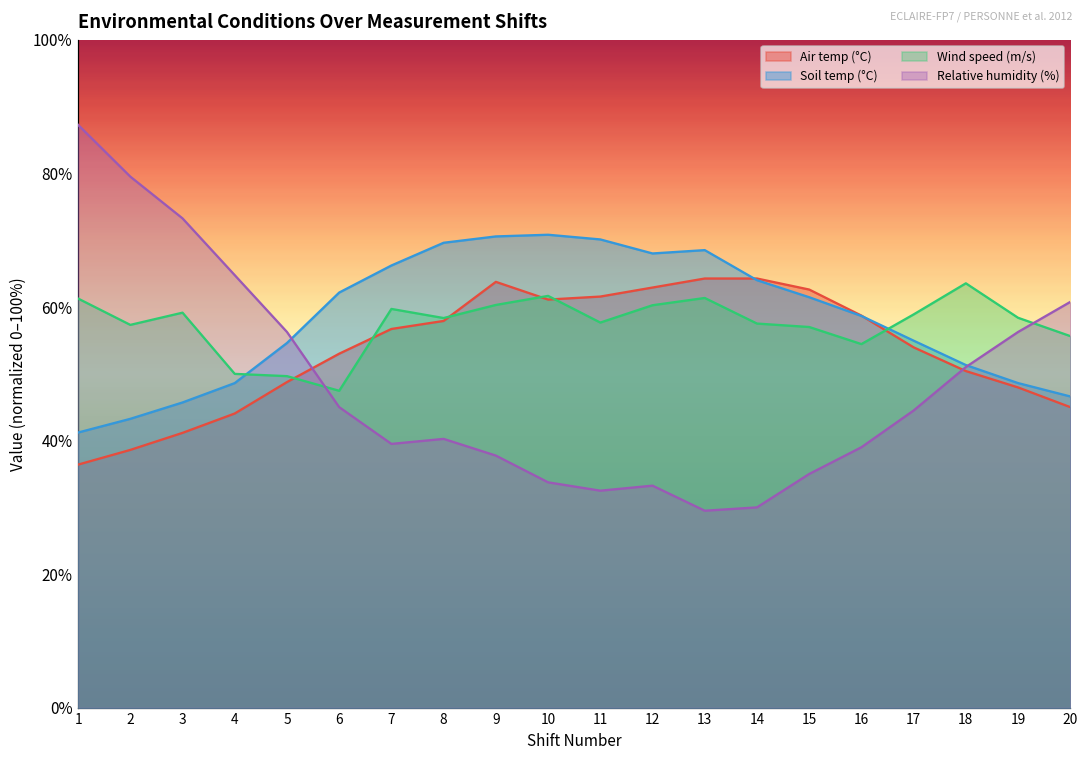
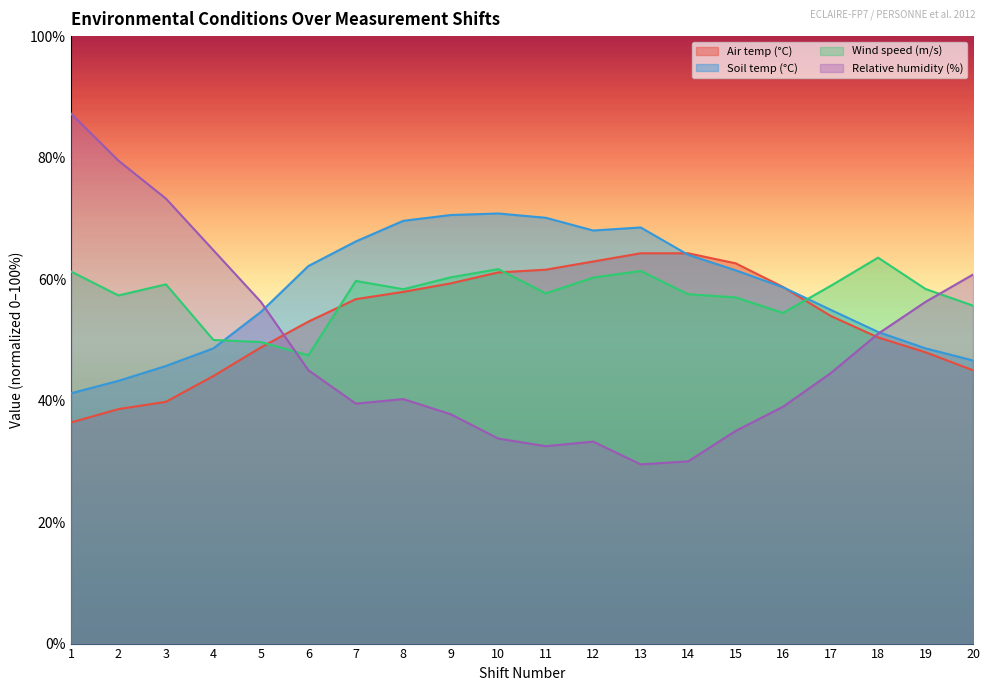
Air temp (°C), 3: 41% -> 40%
Air temp (°C), 9: 64% -> 59%
